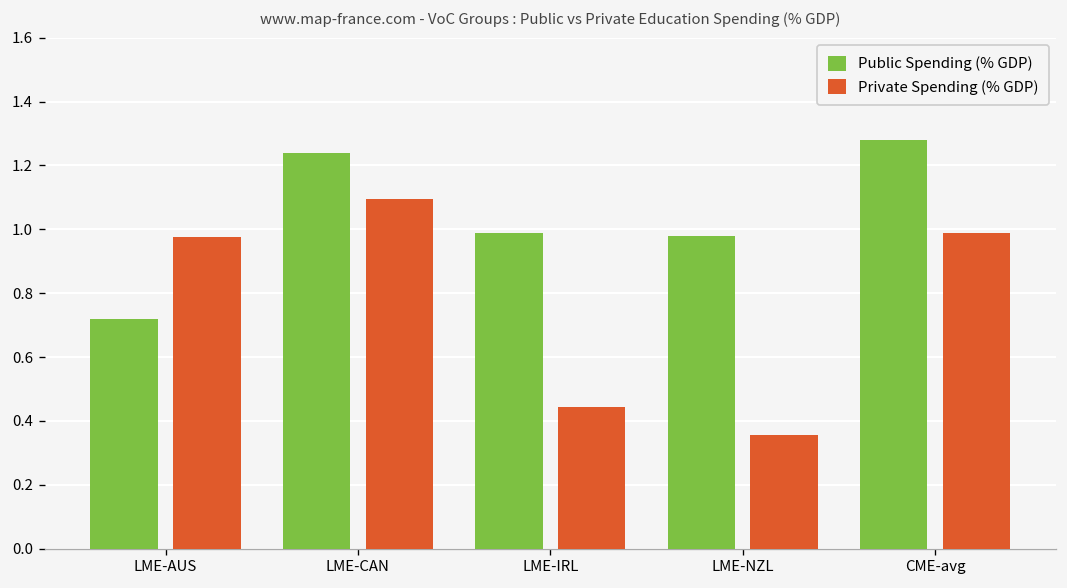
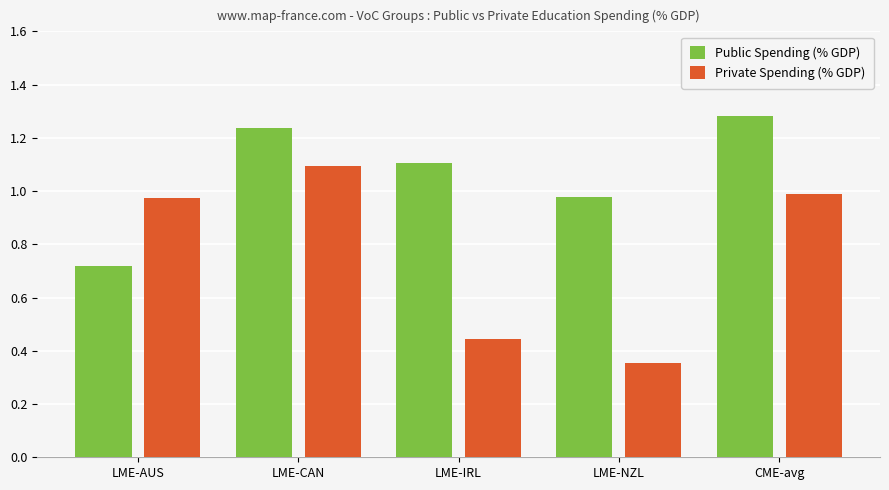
Public Spending (% GDP), LME-IRL: 0.99 -> 1.11
